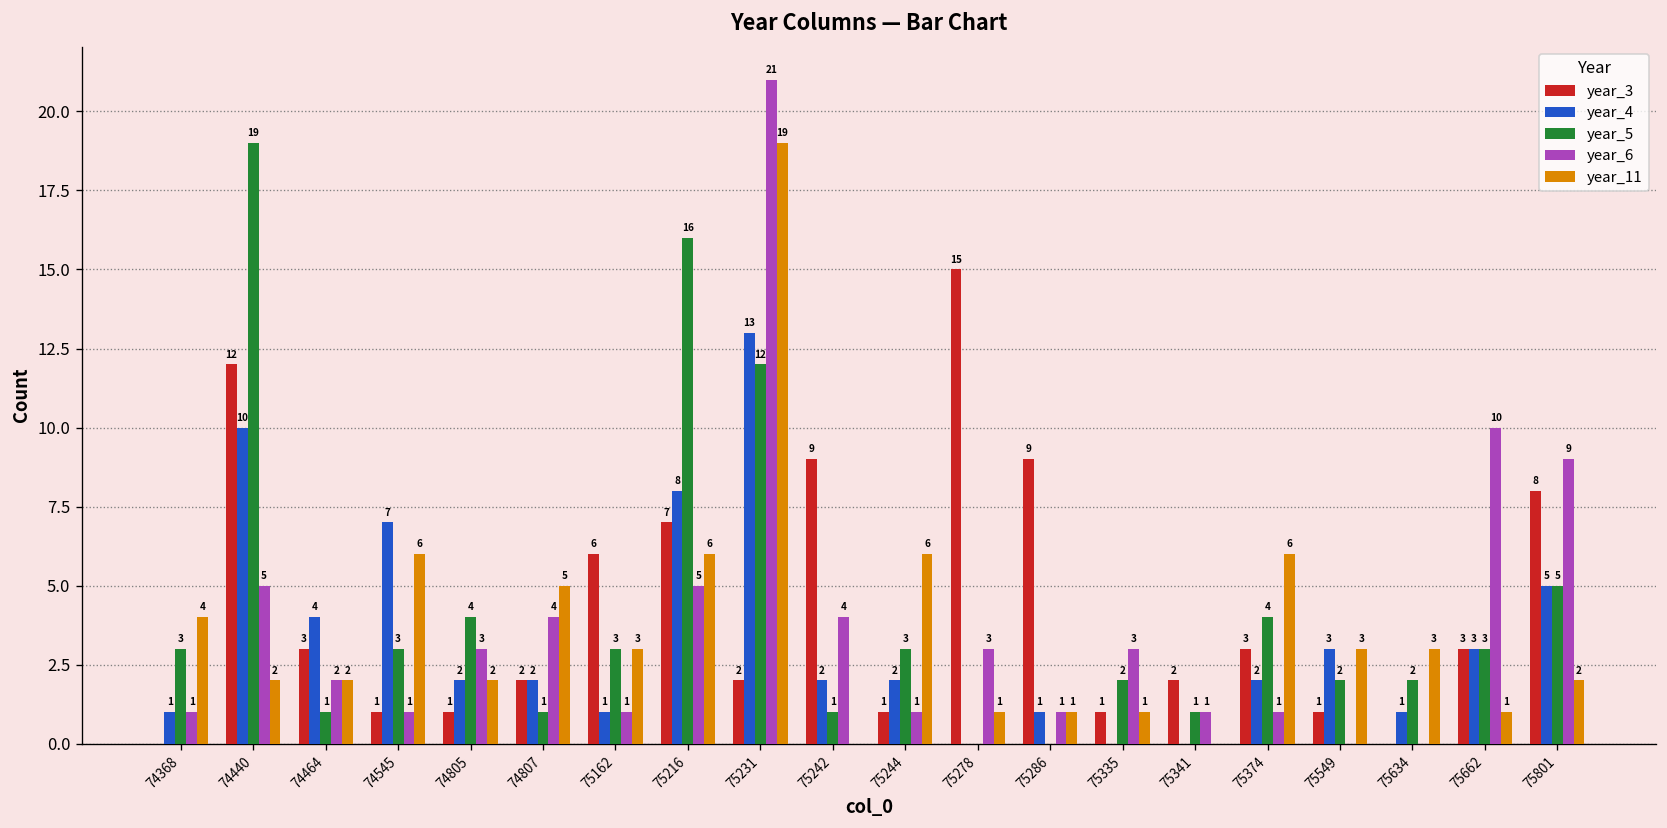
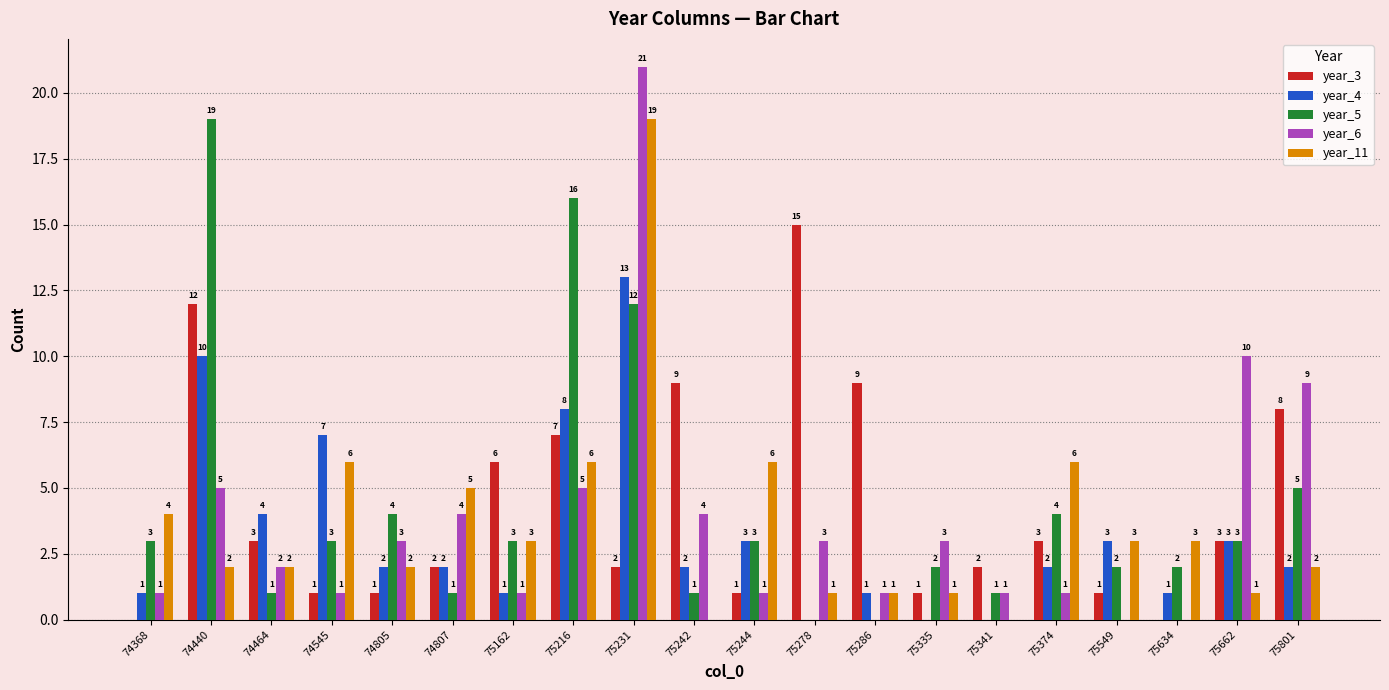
year_4, 75244: 2 -> 3
year_4, 75801: 5 -> 2
